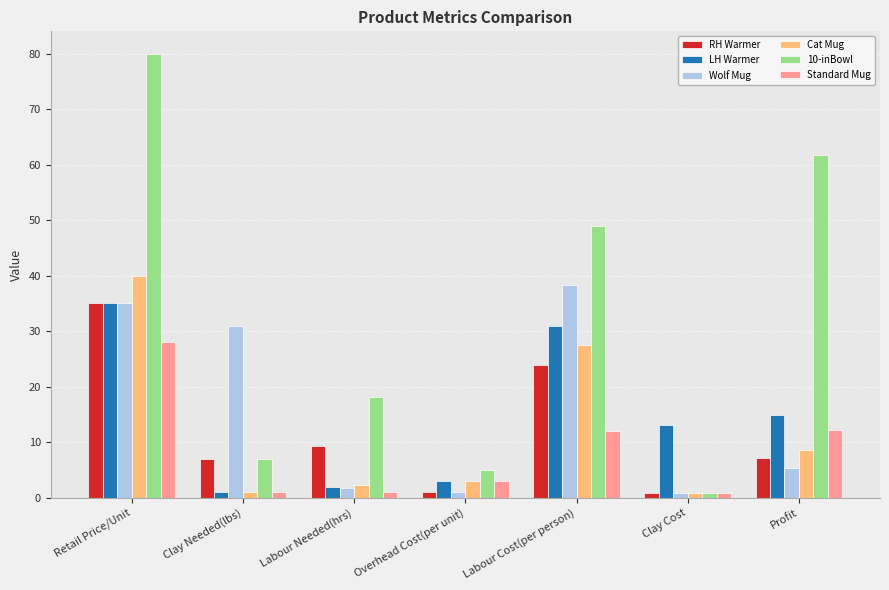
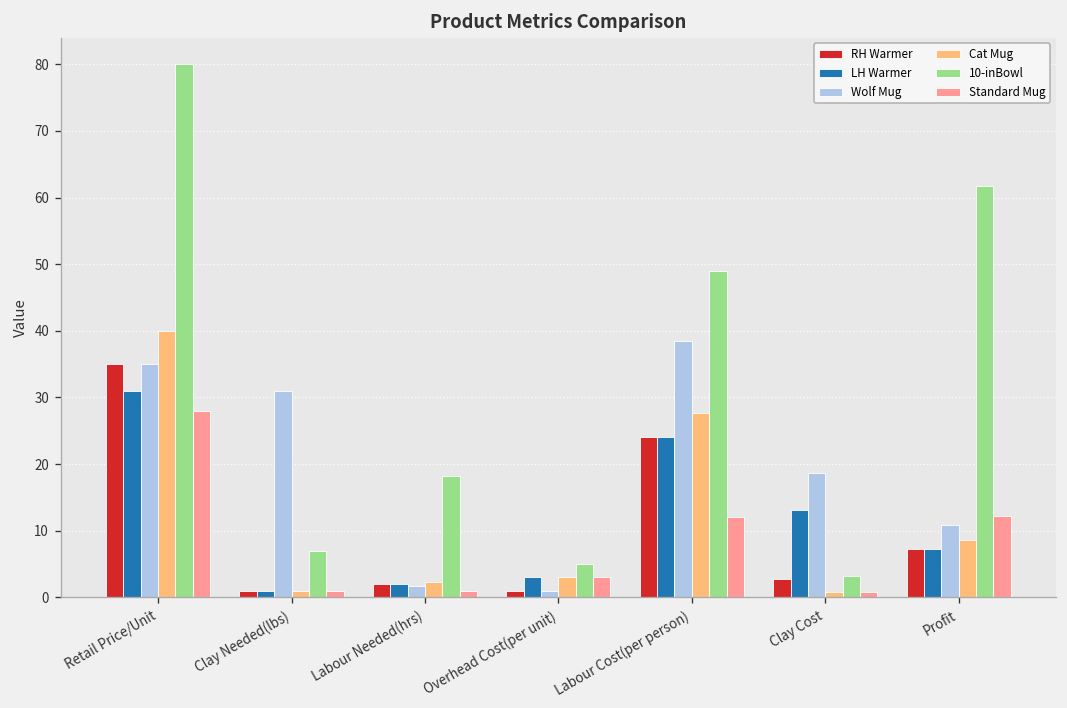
LH Warmer, Retail Price/Unit: 35 -> 31
RH Warmer, Clay Needed(lbs): 7 -> 1
RH Warmer, Labour Needed(hrs): 9 -> 2
LH Warmer, Labour Cost(per person): 31 -> 24
RH Warmer, Clay Cost: 1 -> 3
Wolf Mug, Clay Cost: 1 -> 19
10-inBowl, Clay Cost: 1 -> 3
LH Warmer, Profit: 15 -> 7
Wolf Mug, Profit: 5 -> 11
